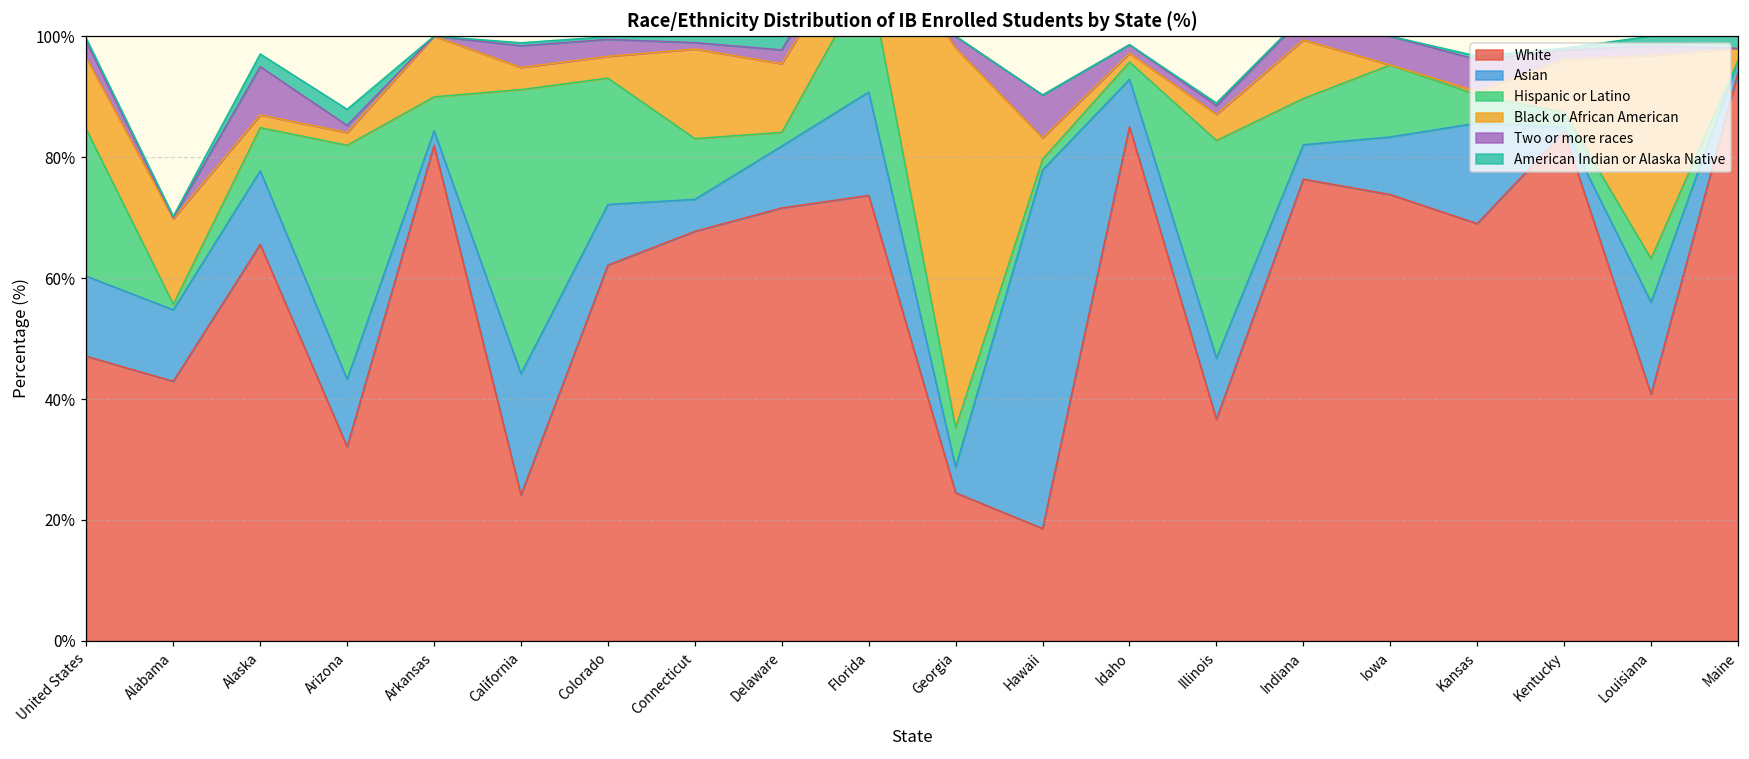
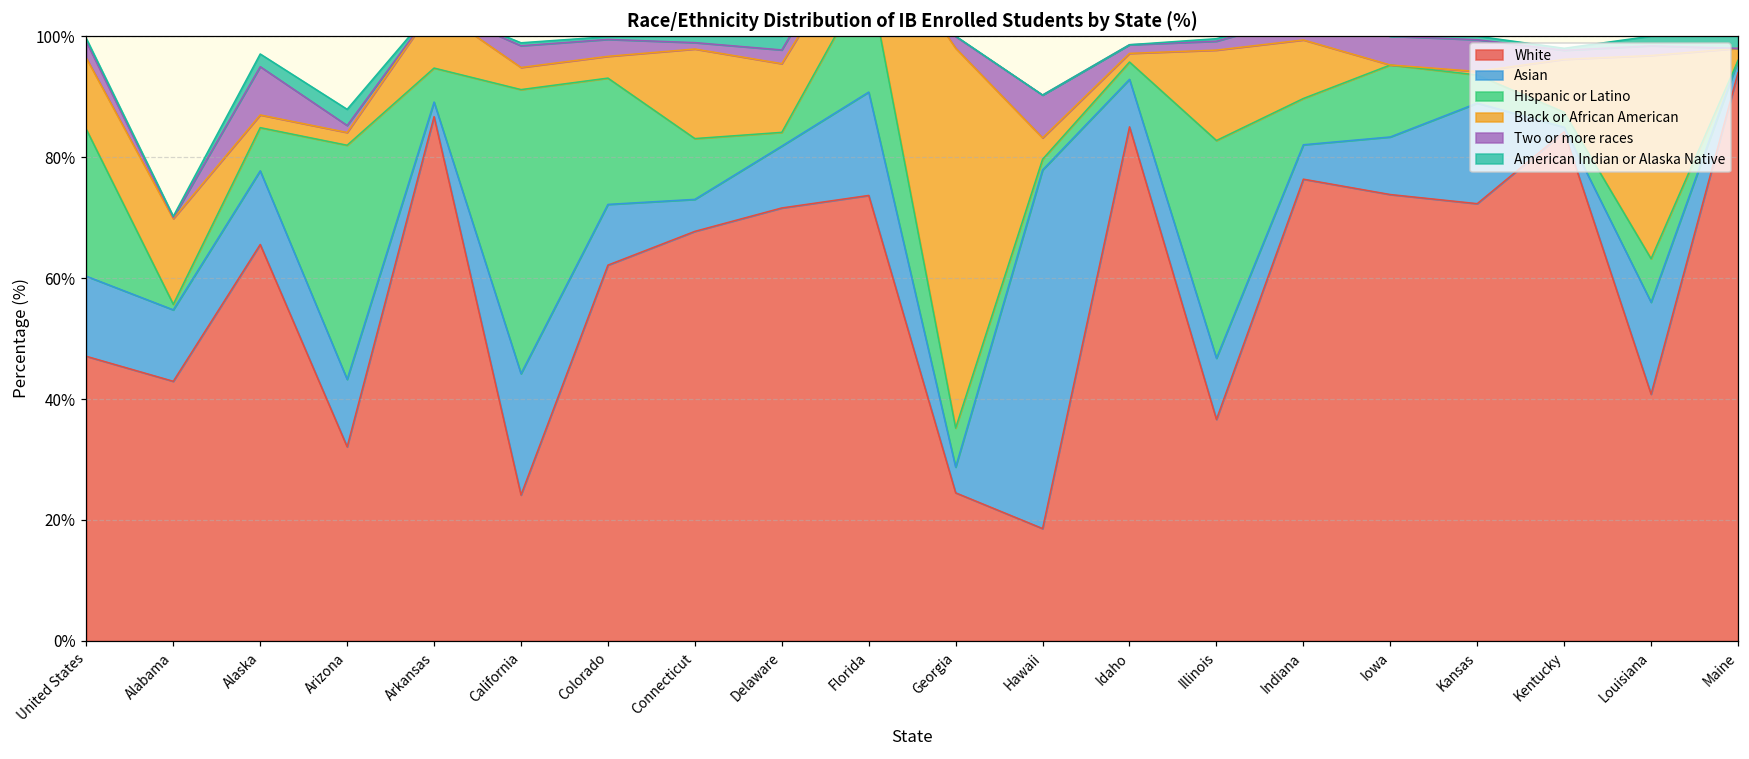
White, Arkansas: 82% -> 87%
Black or African American, Illinois: 4% -> 15%
White, Kansas: 69% -> 72%
